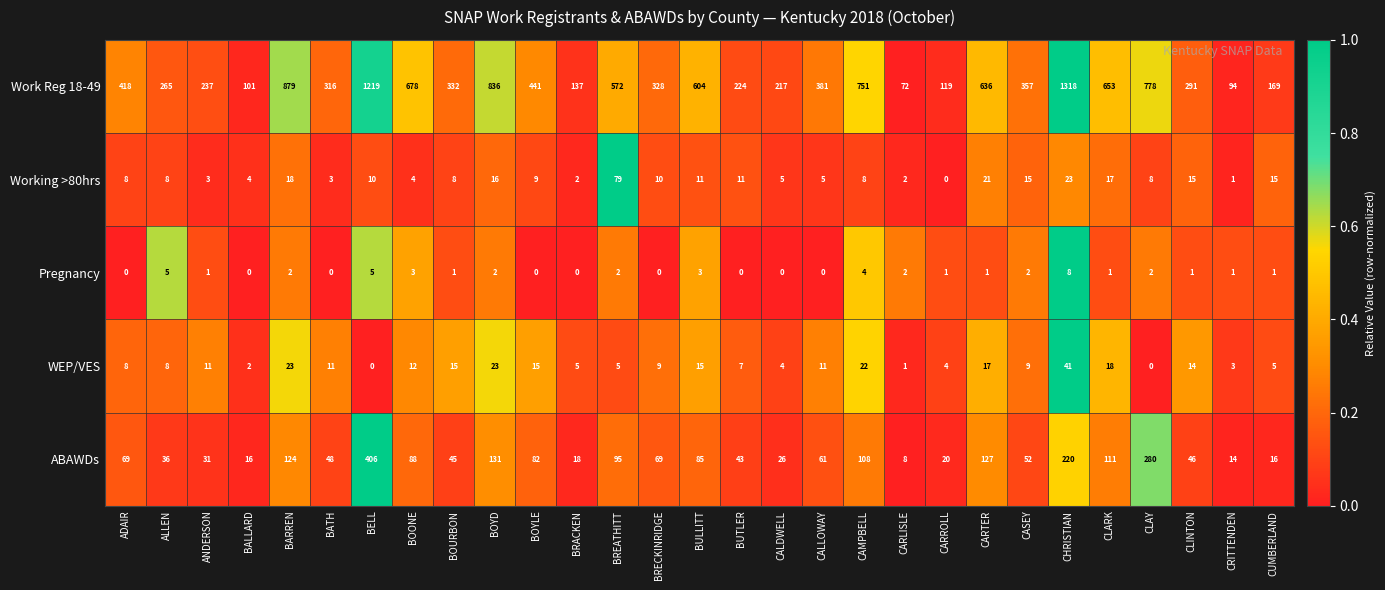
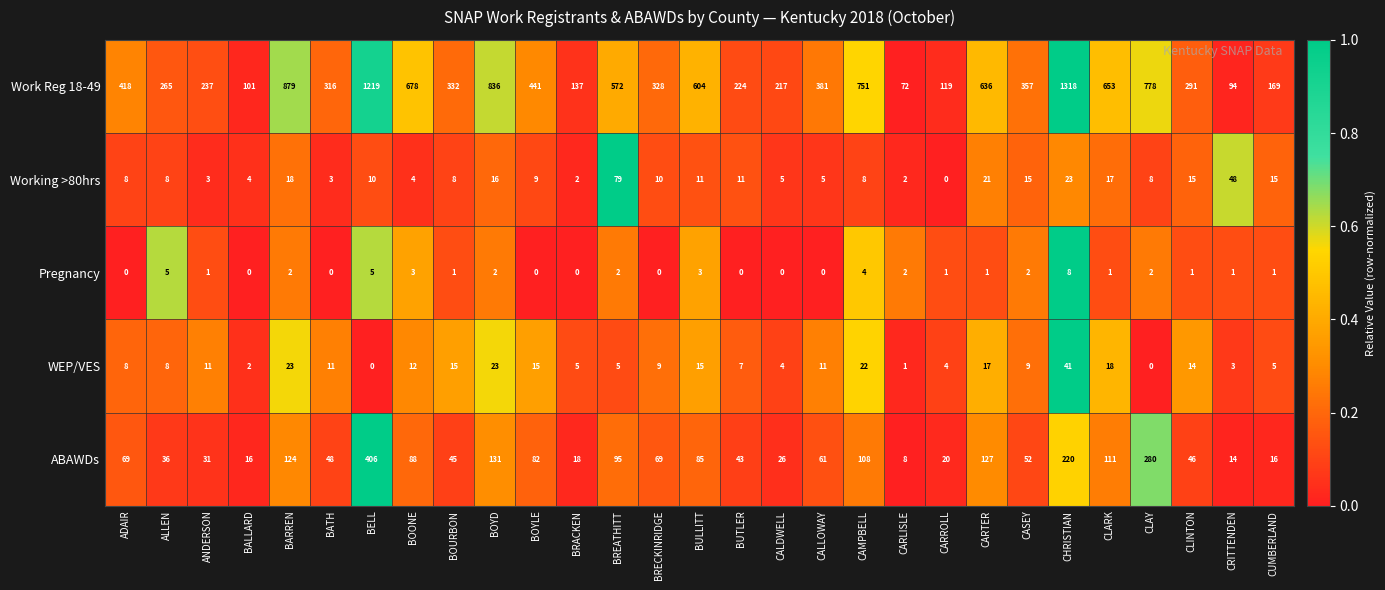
Working >80hrs, CRITTENDEN: 1 -> 48
